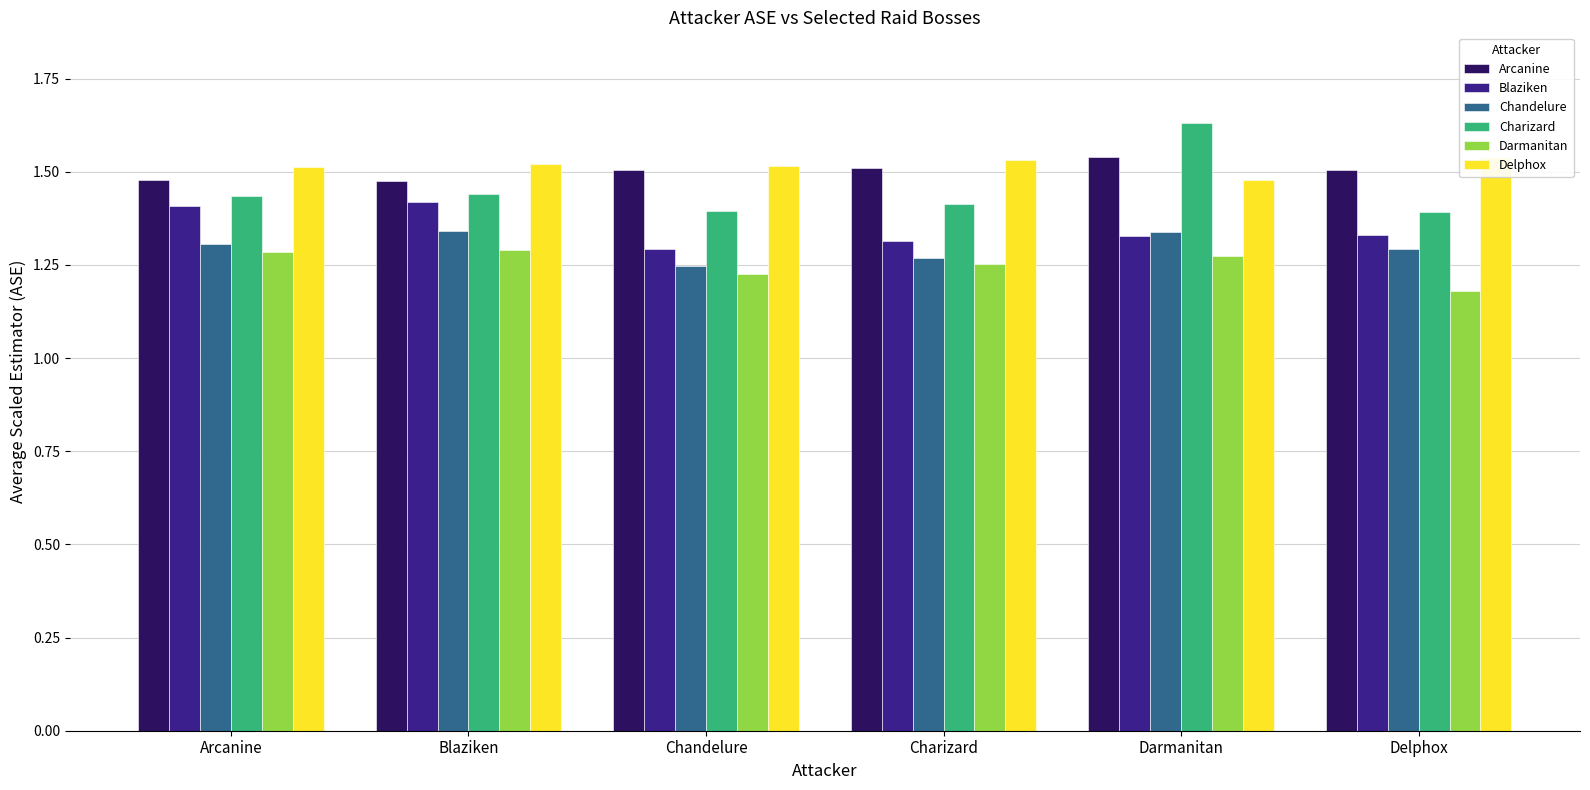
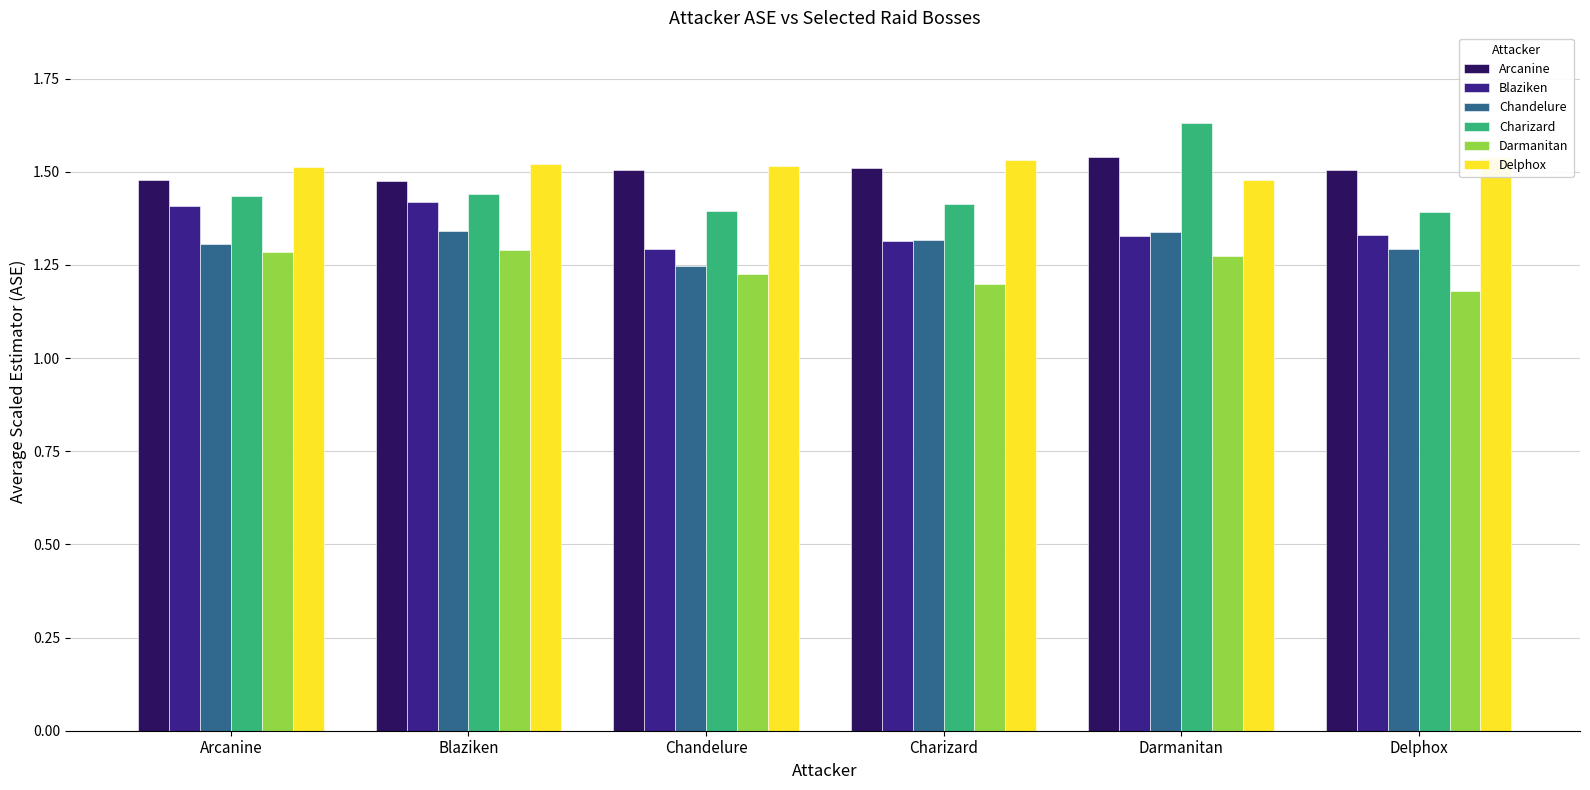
Chandelure, Charizard: 1.27 -> 1.32
Darmanitan, Charizard: 1.25 -> 1.20
